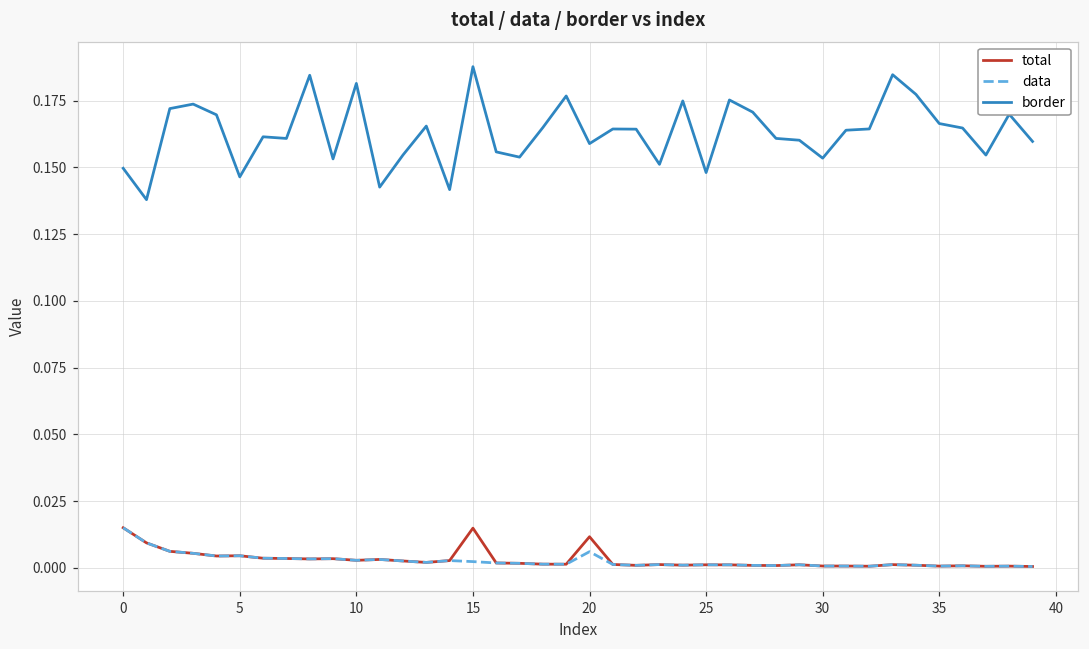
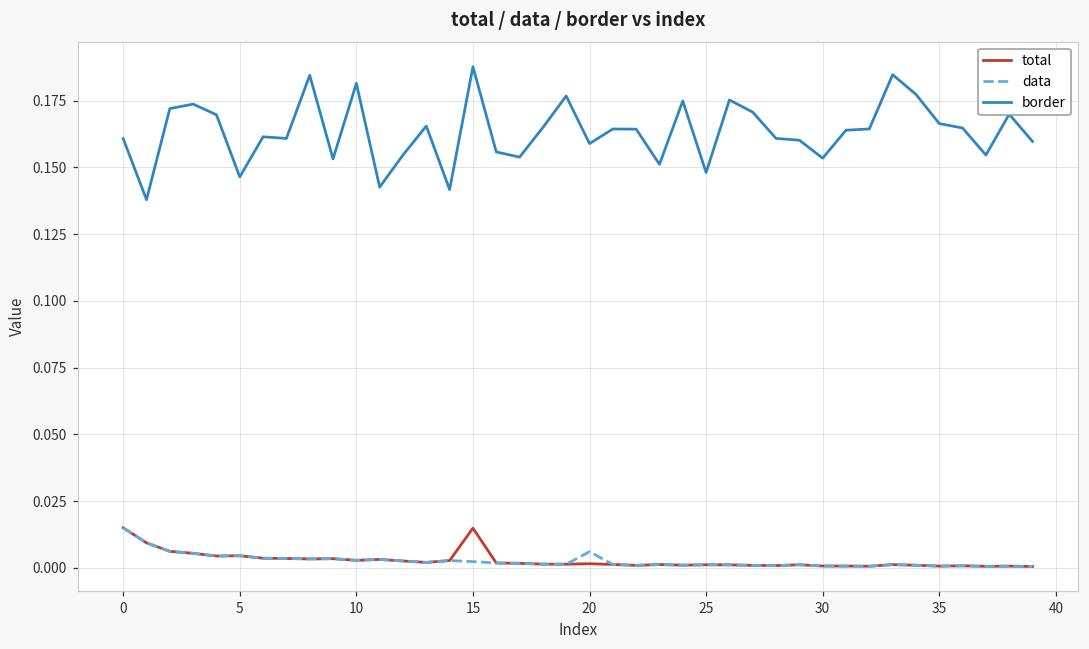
border, 0: 0.150 -> 0.161
total, 20: 0.012 -> 0.002
